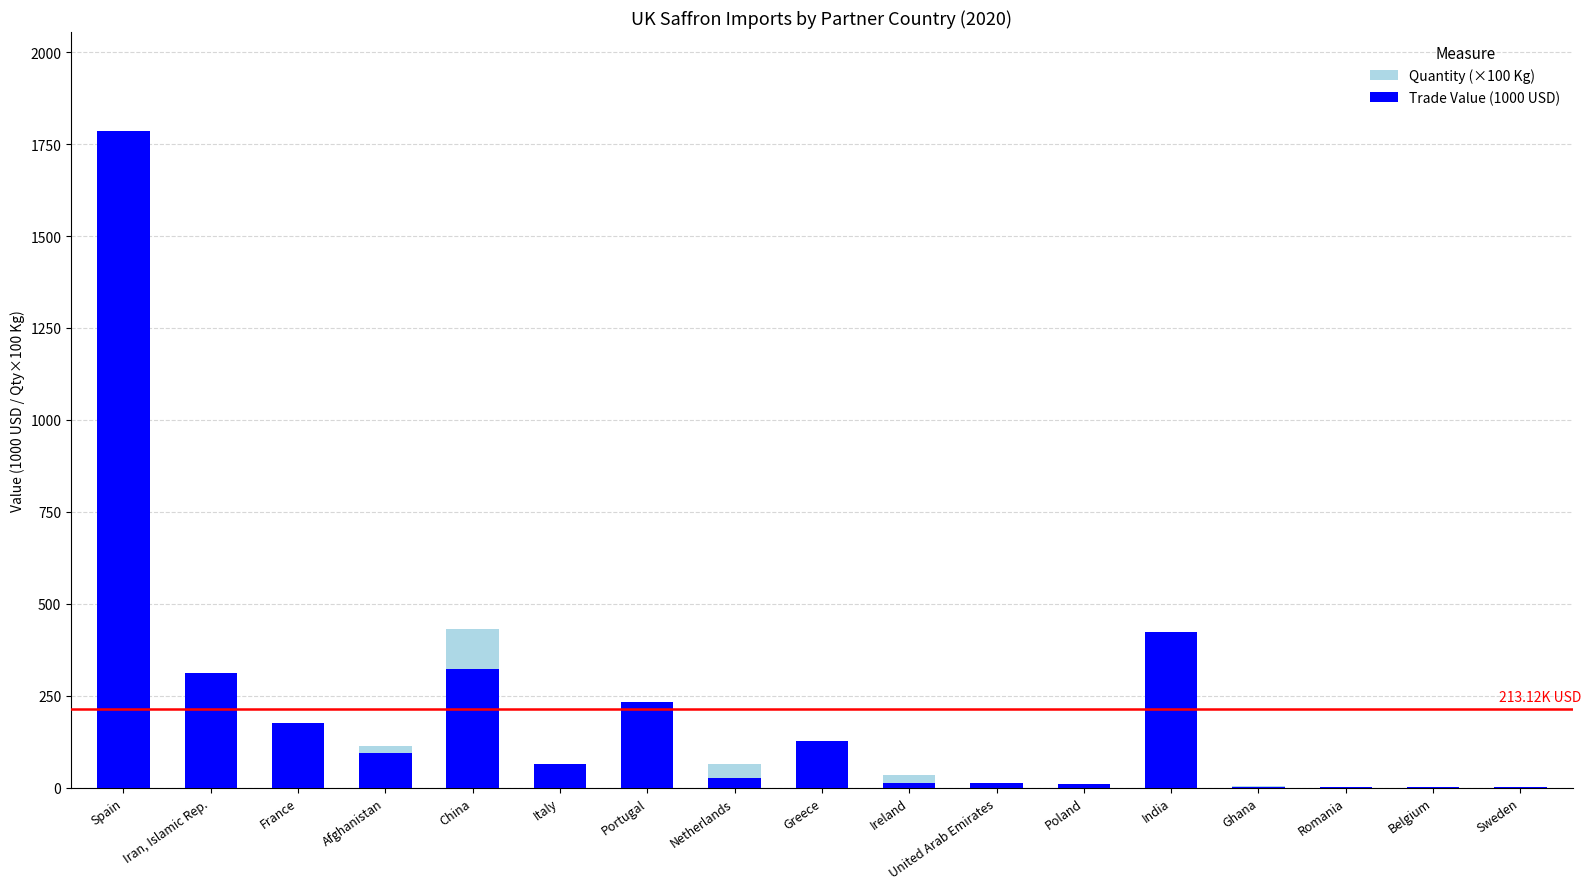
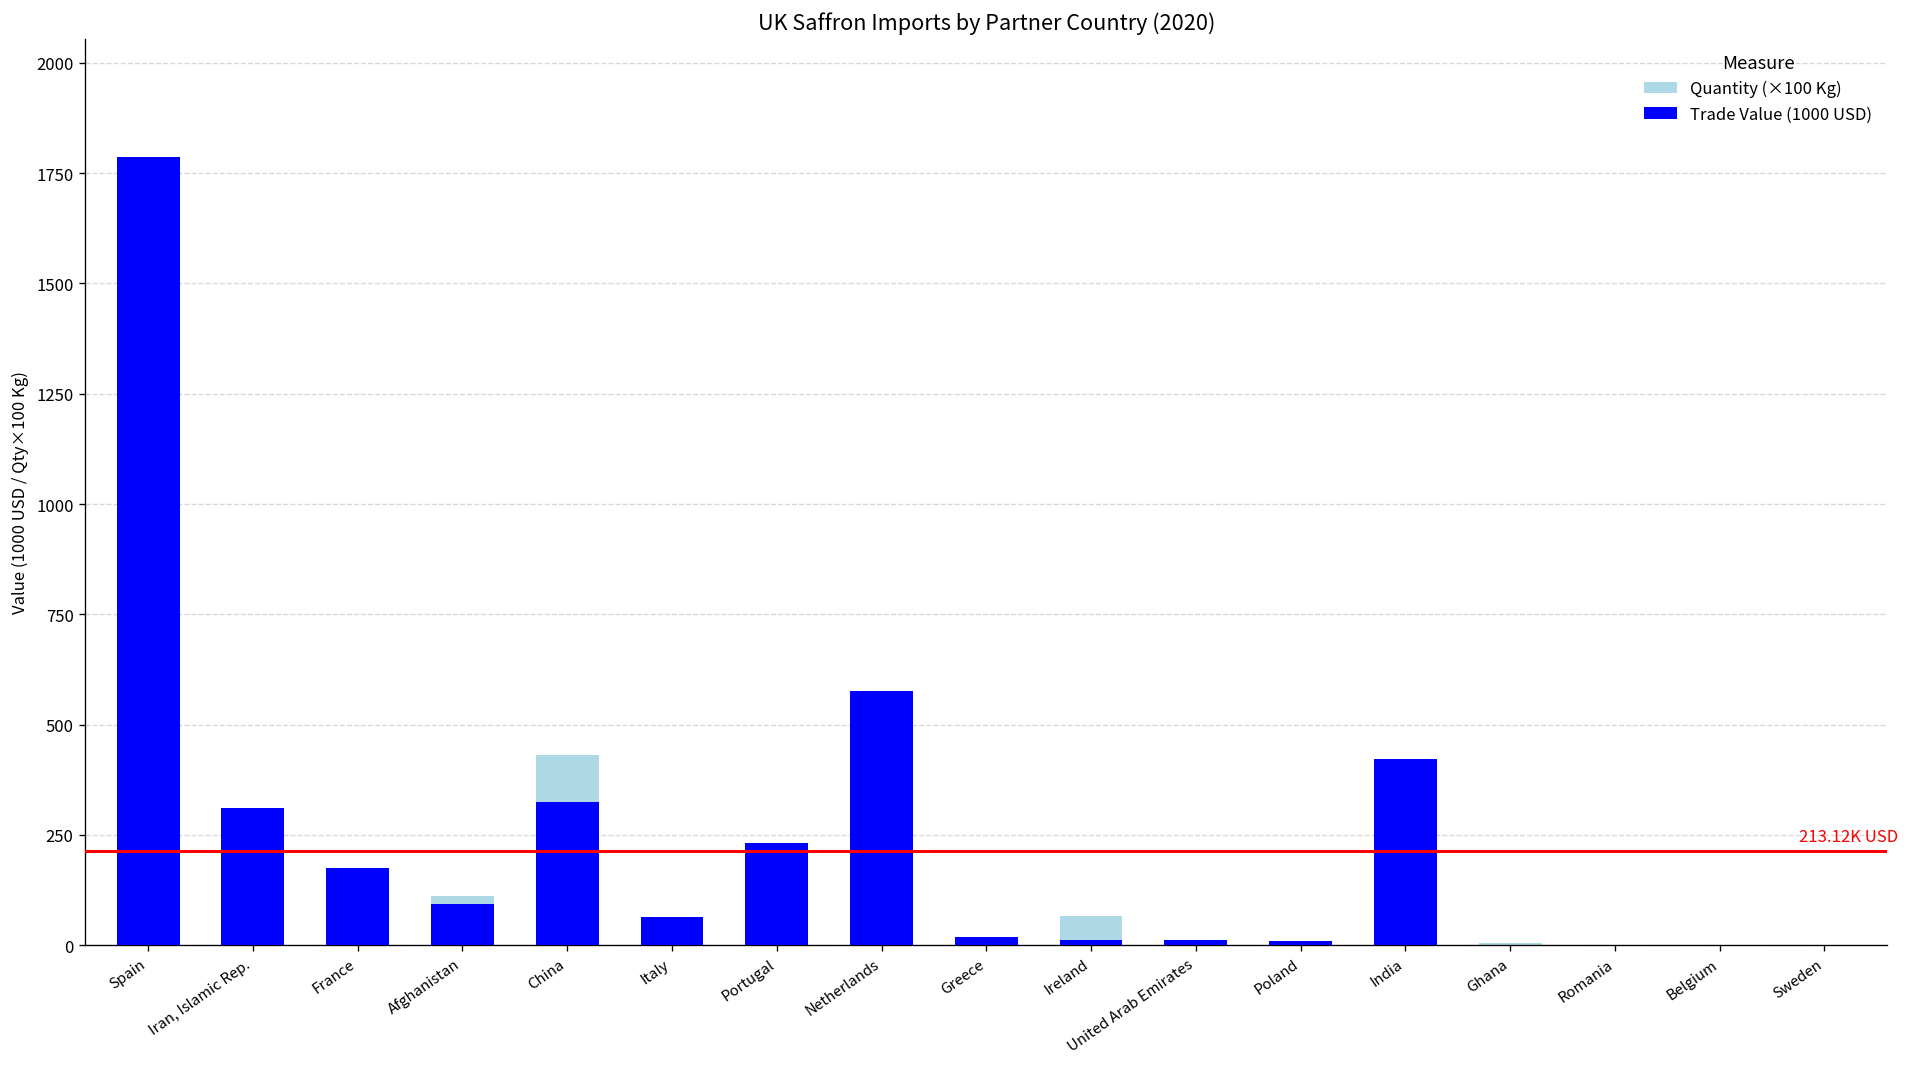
Trade Value (1000 USD), Netherlands: 30 -> 580
Trade Value (1000 USD), Greece: 130 -> 20
Quantity (×100 Kg), Ireland: 30 -> 70
